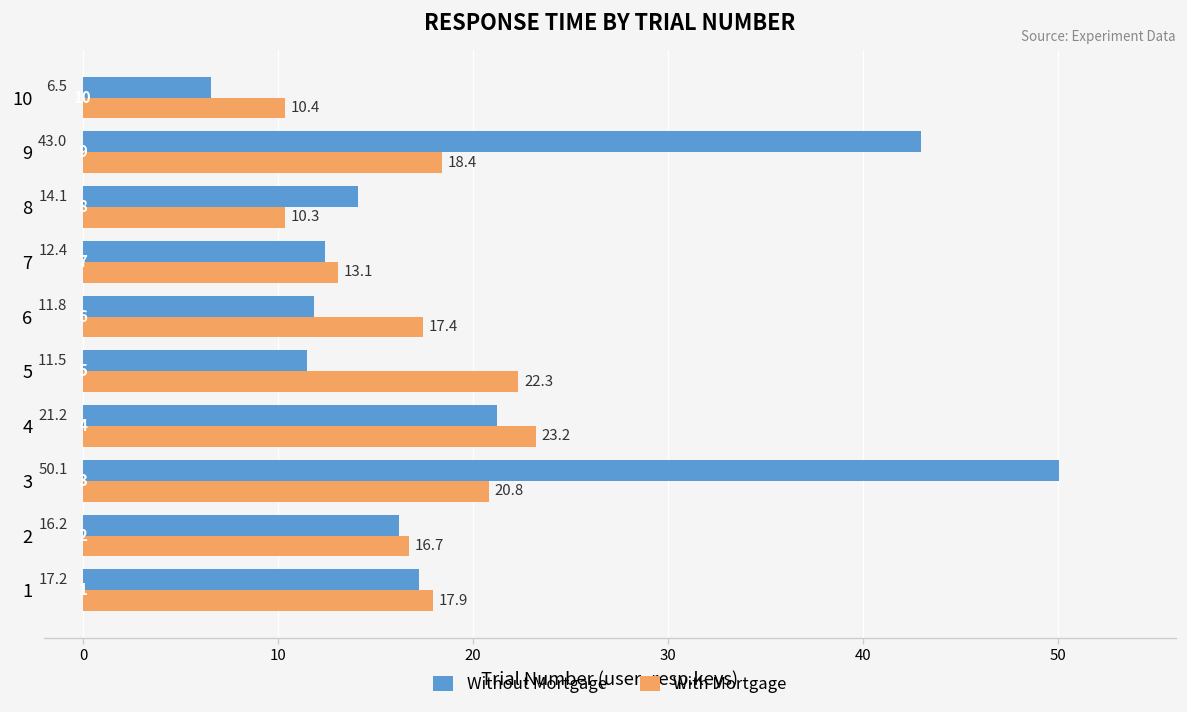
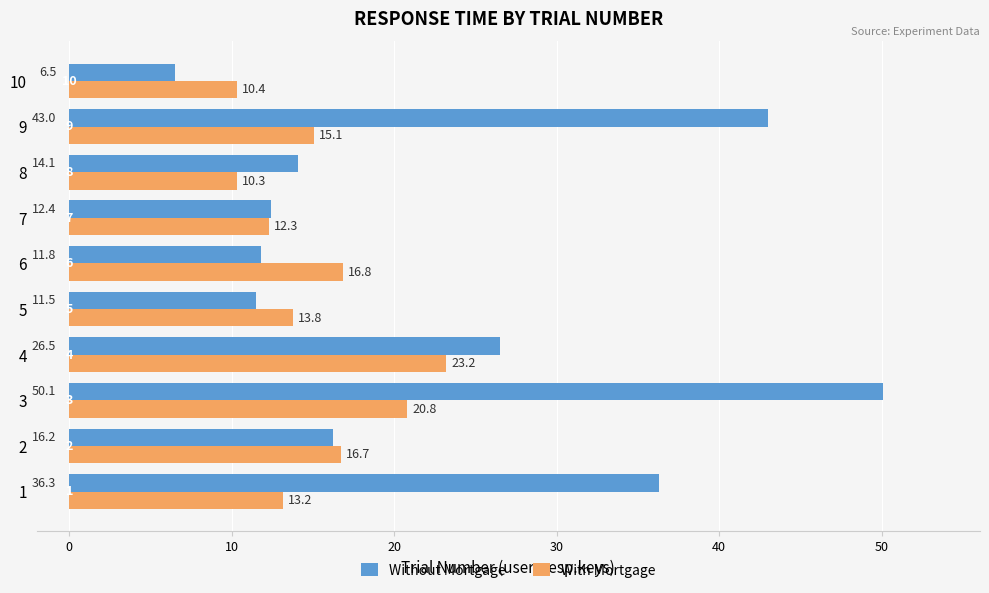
With Mortgage, 9: 18.4 -> 15.1
With Mortgage, 7: 13.1 -> 12.3
With Mortgage, 6: 17.4 -> 16.8
With Mortgage, 5: 22.3 -> 13.8
Without Mortgage, 4: 21.2 -> 26.5
Without Mortgage, 1: 17.2 -> 36.3
With Mortgage, 1: 17.9 -> 13.2
